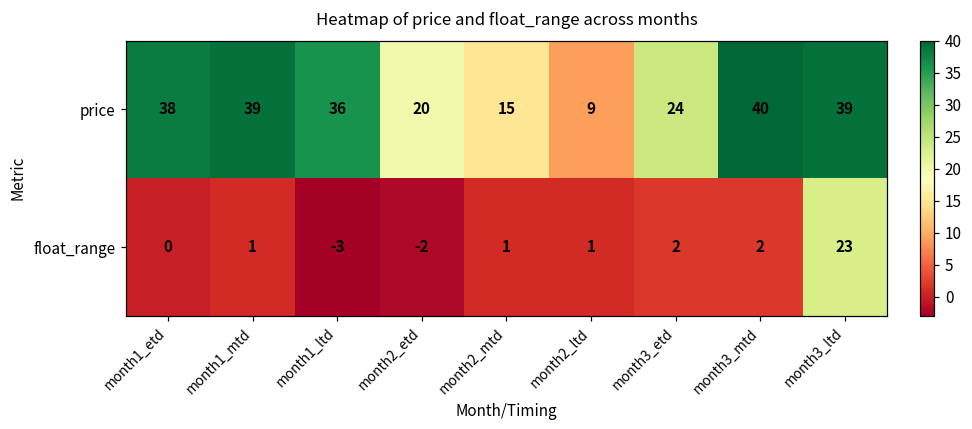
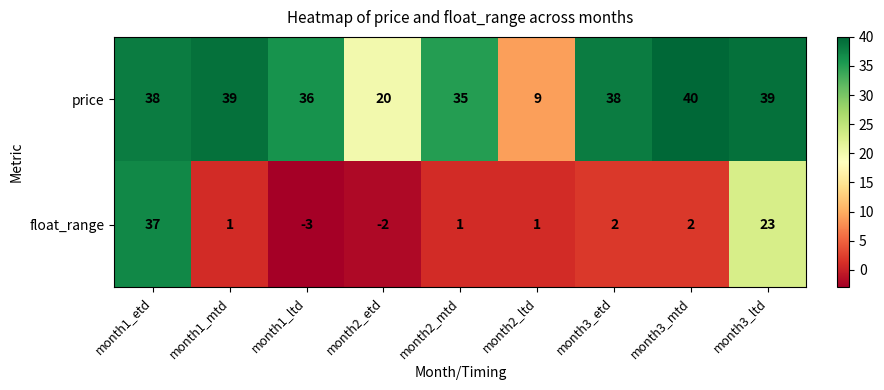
price, month2_mtd: 15 -> 35
price, month3_etd: 24 -> 38
float_range, month1_etd: 0 -> 37
